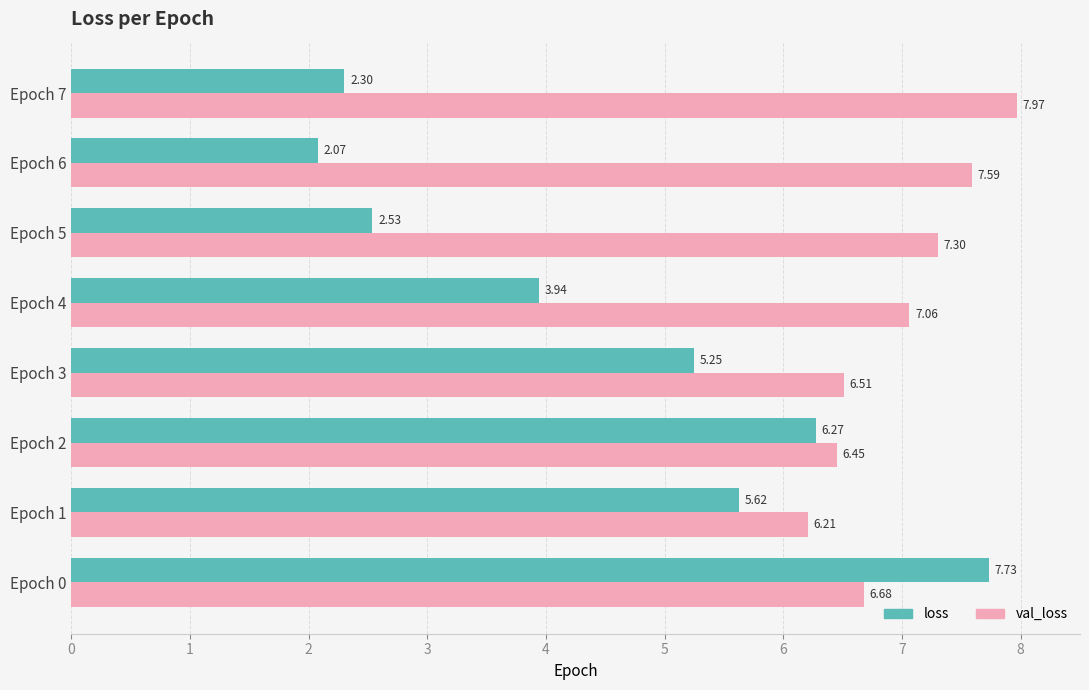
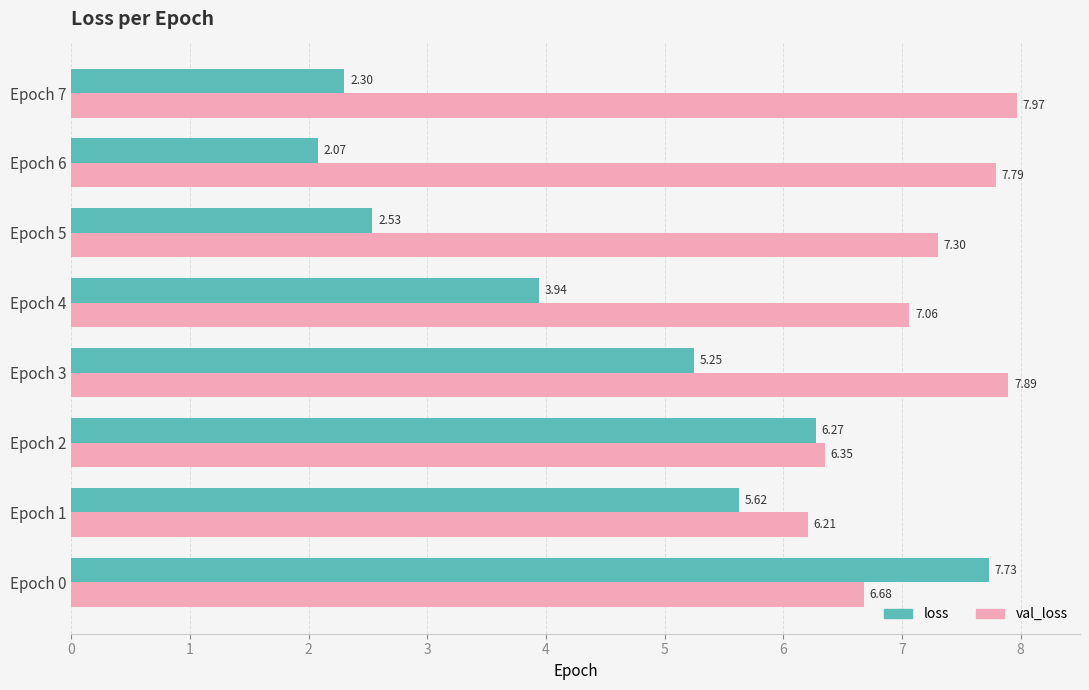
val_loss, Epoch 6: 7.59 -> 7.79
val_loss, Epoch 3: 6.51 -> 7.89
val_loss, Epoch 2: 6.45 -> 6.35
